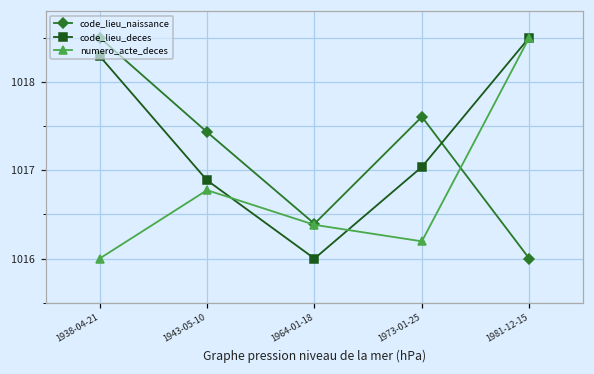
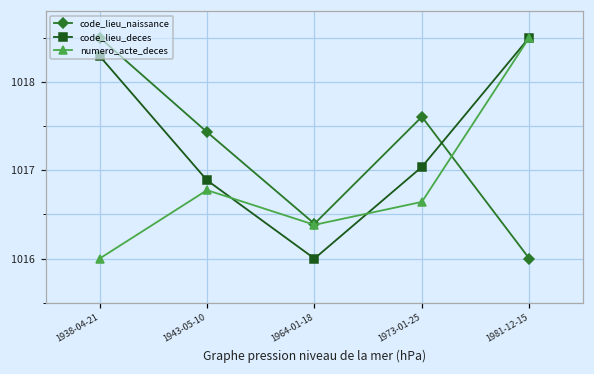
numero_acte_deces, 1973-01-25: 1016.2 -> 1016.6
